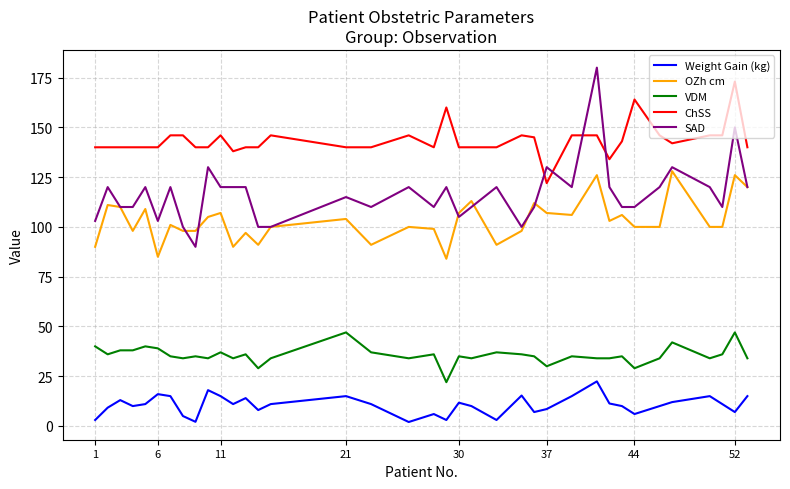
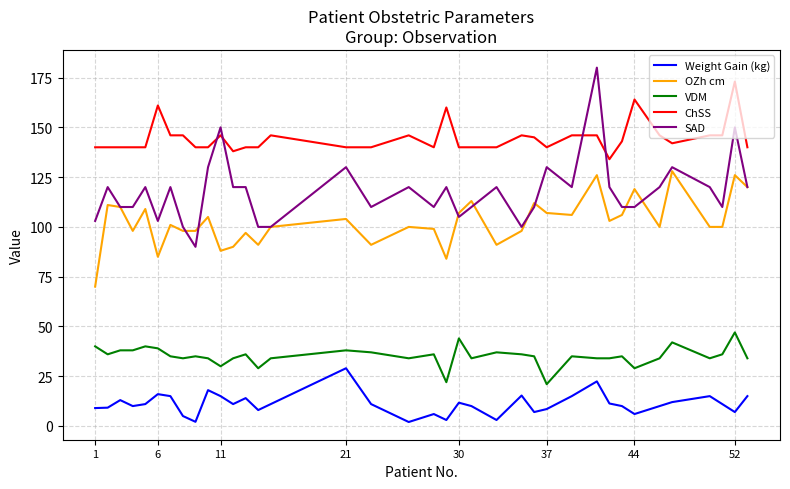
Weight Gain (kg), 1: 3 -> 9
OZh cm, 1: 90 -> 70
ChSS, 6: 140 -> 161
OZh cm, 11: 107 -> 88
VDM, 11: 37 -> 30
SAD, 11: 120 -> 150
Weight Gain (kg), 21: 15 -> 29
VDM, 21: 47 -> 38
SAD, 21: 115 -> 130
VDM, 30: 35 -> 44
VDM, 37: 30 -> 21
ChSS, 37: 122 -> 140
OZh cm, 44: 100 -> 119
